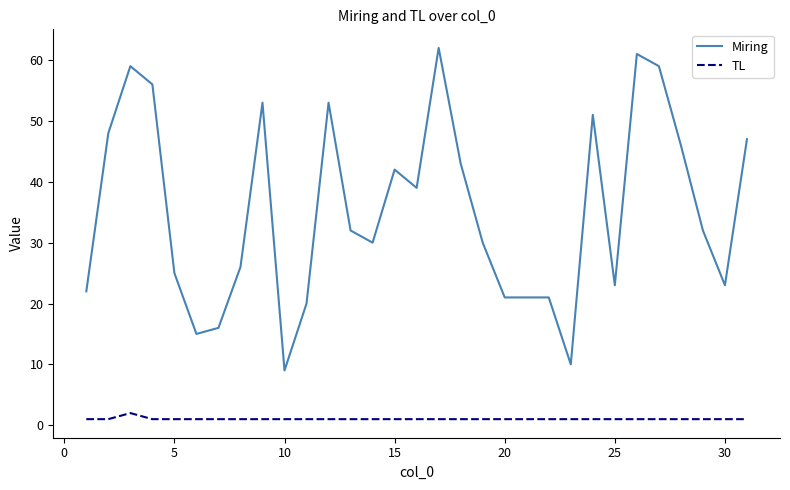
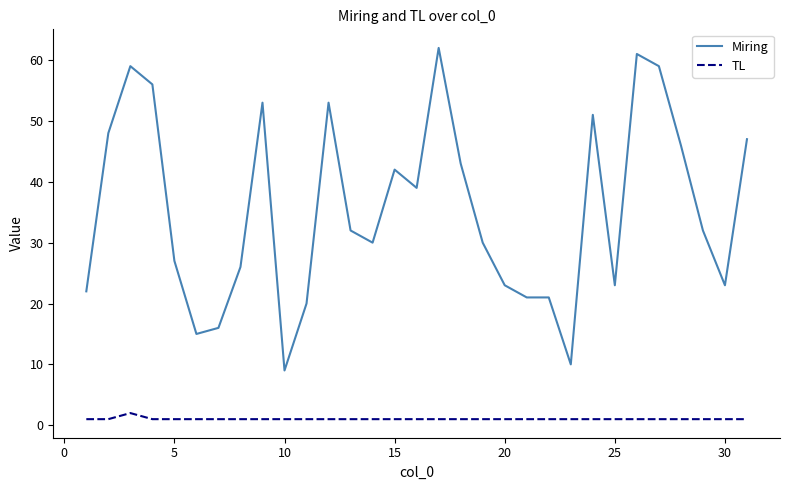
Miring, 5: 25 -> 27
Miring, 20: 21 -> 23
